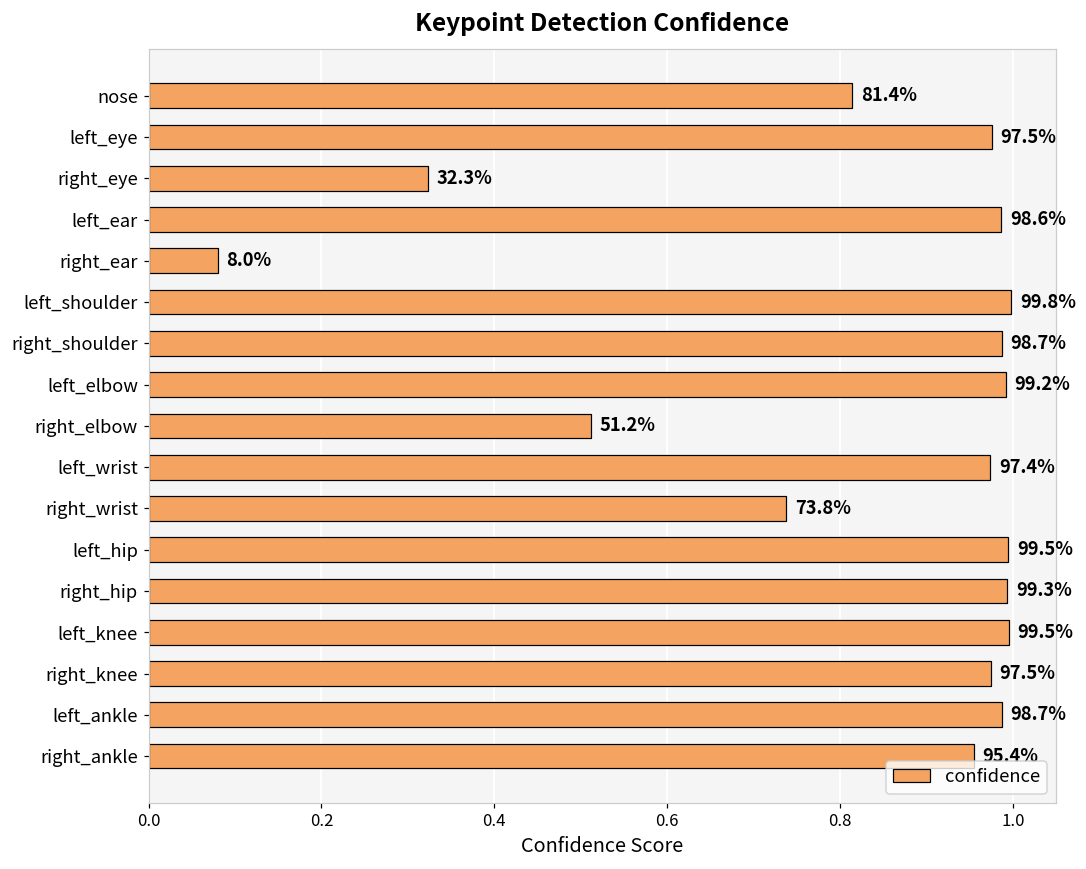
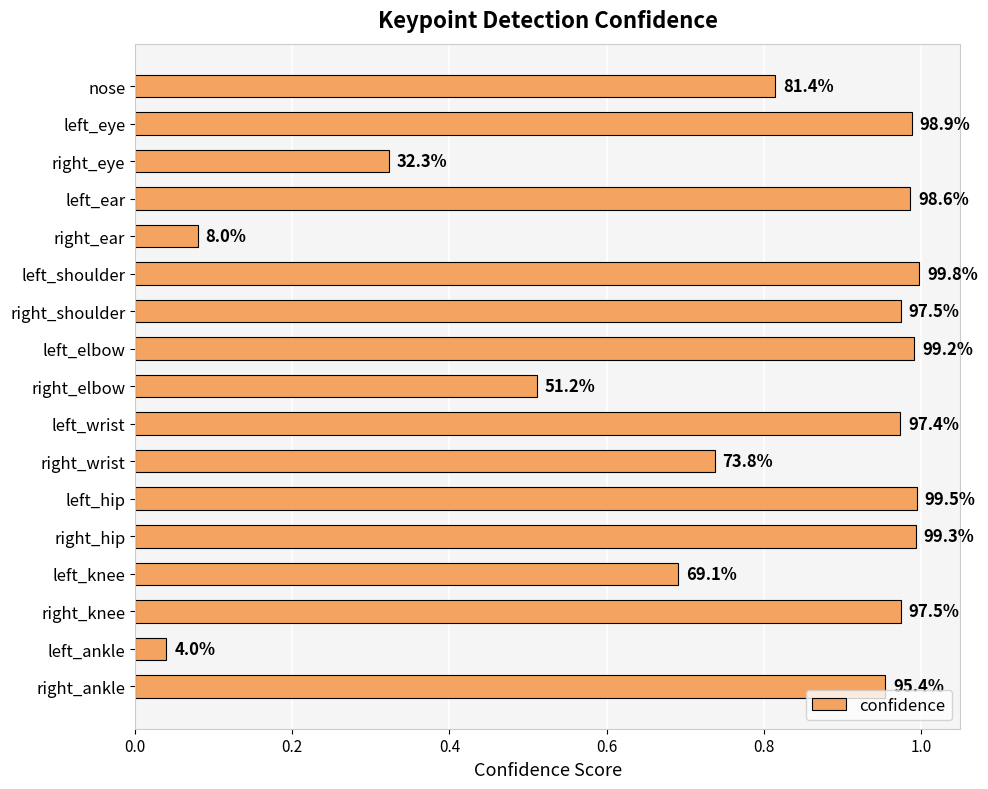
left_eye: 97.5% -> 98.9%
right_shoulder: 98.7% -> 97.5%
left_knee: 99.5% -> 69.1%
left_ankle: 98.7% -> 4.0%
